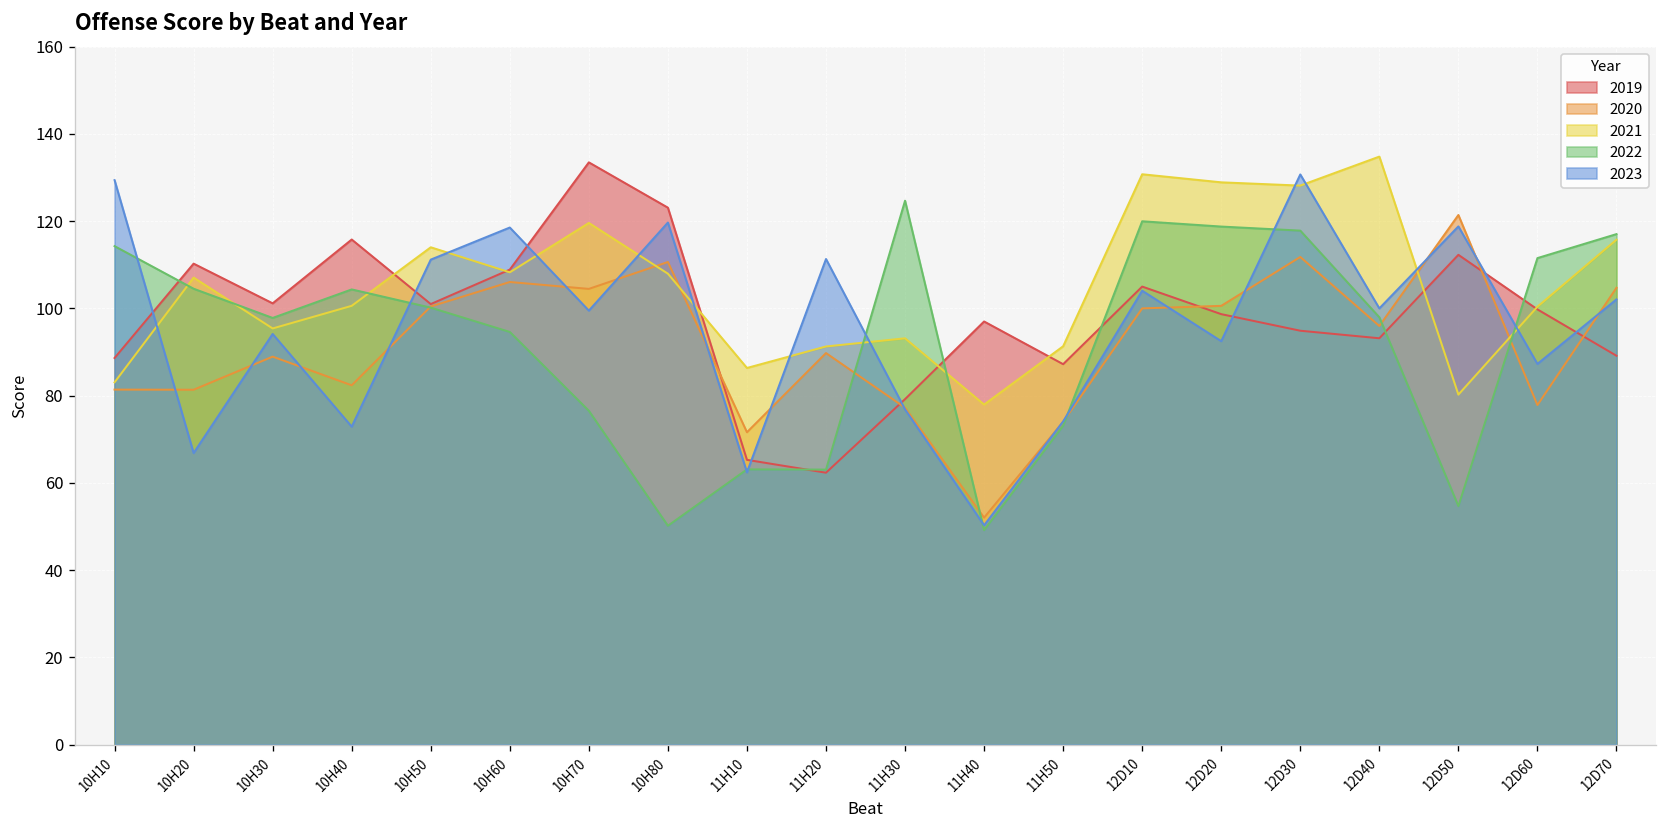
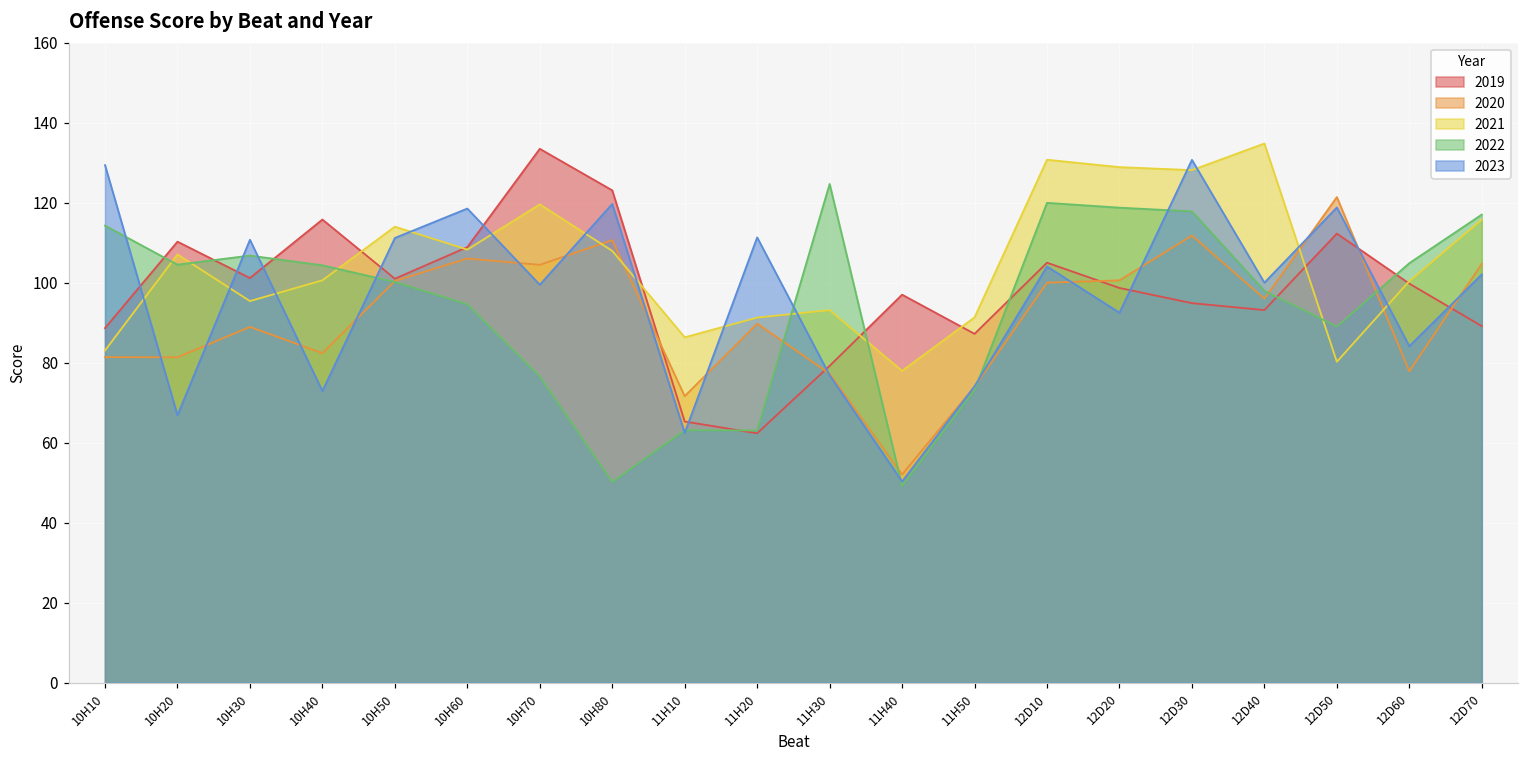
2022, 10H30: 98 -> 107
2023, 10H30: 94 -> 111
2022, 12D50: 55 -> 89
2022, 12D60: 112 -> 105
2023, 12D60: 87 -> 84
